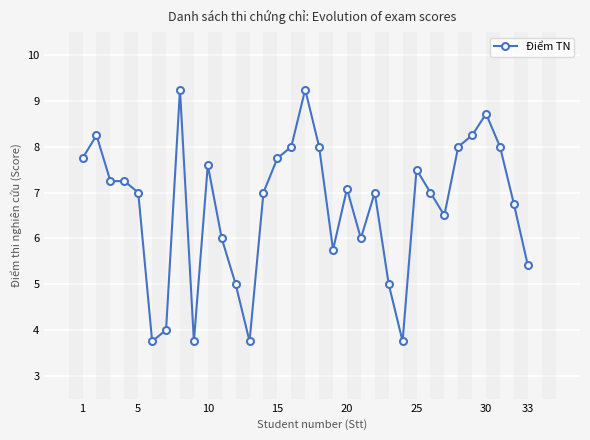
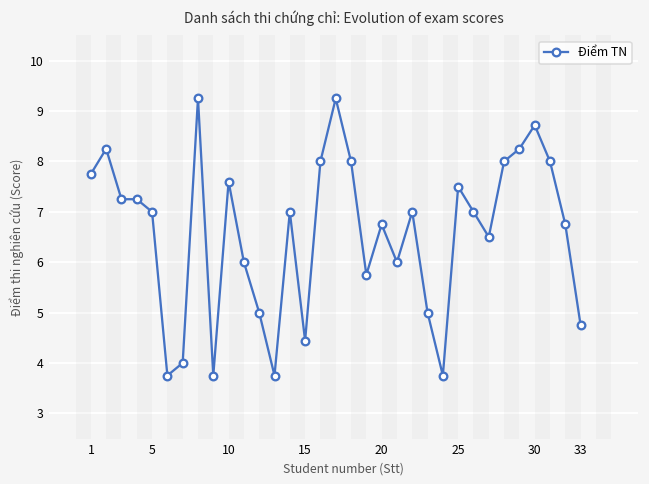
15: 7.8 -> 4.4
20: 7.1 -> 6.8
33: 5.4 -> 4.8
